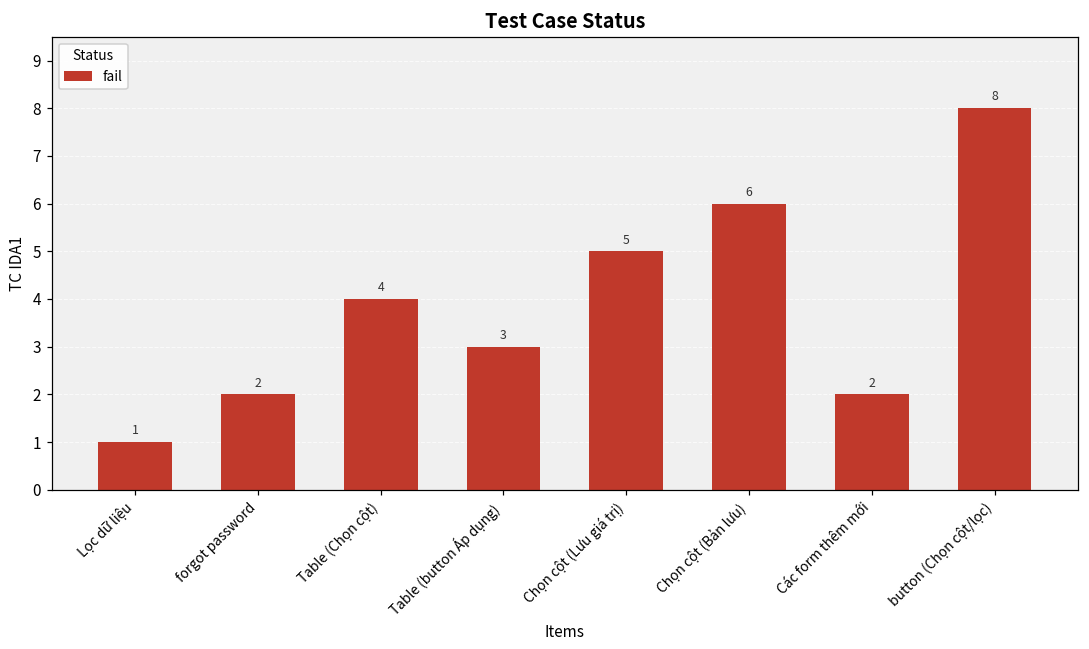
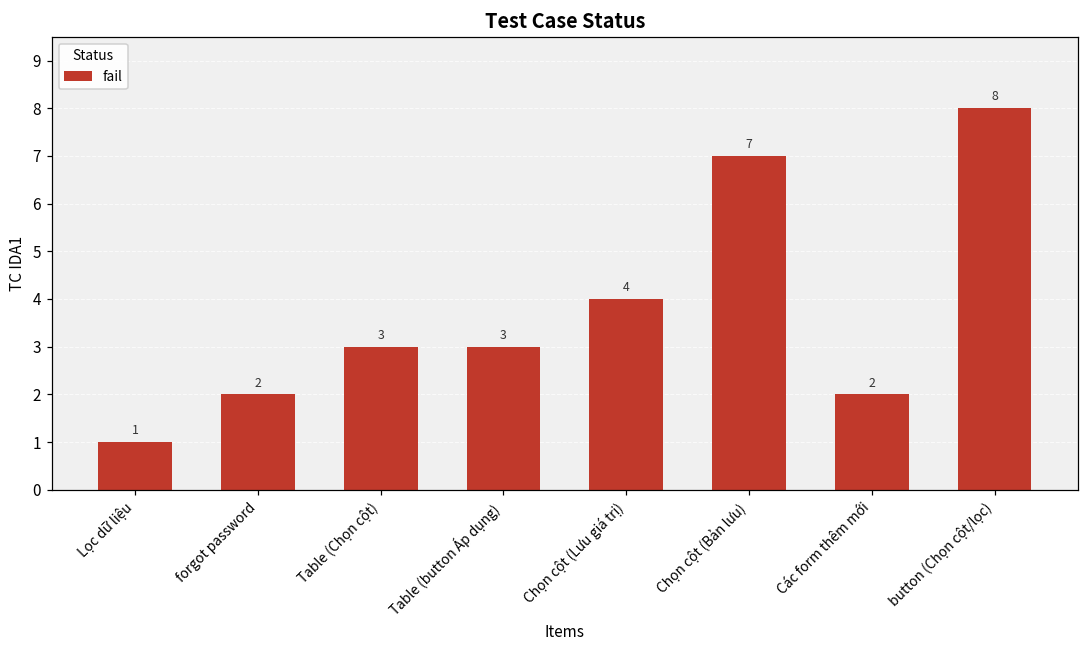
Table (Chọn cột): 4 -> 3
Chọn cột (Lưu giá trị): 5 -> 4
Chọn cột (Bản lưu): 6 -> 7
